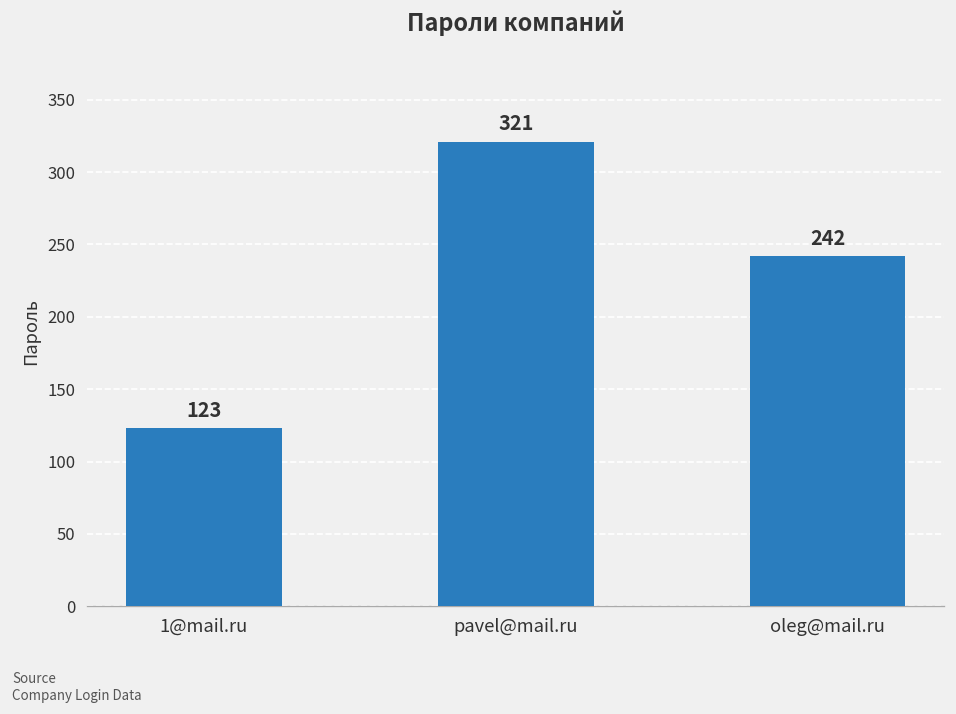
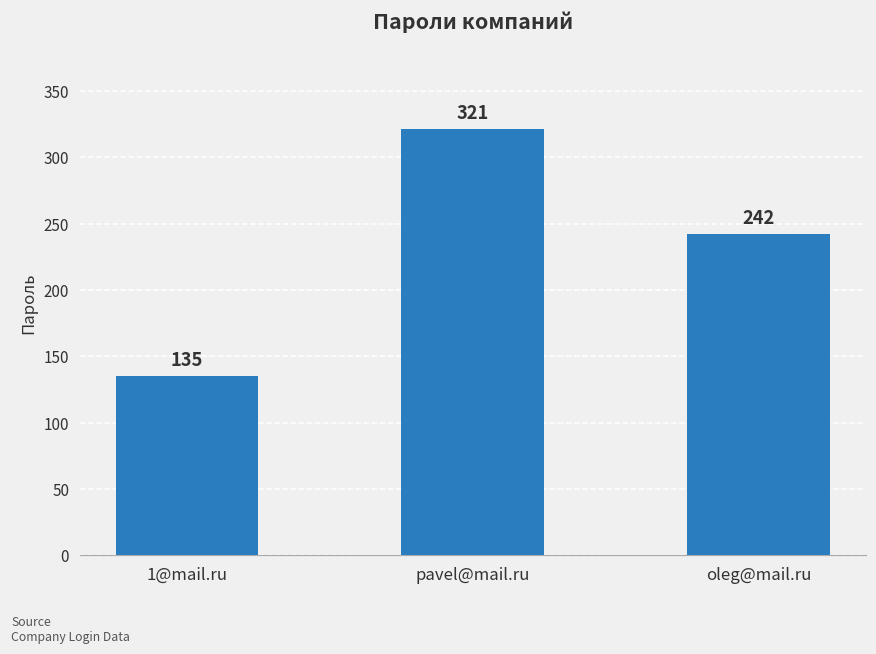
1@mail.ru: 123 -> 135
